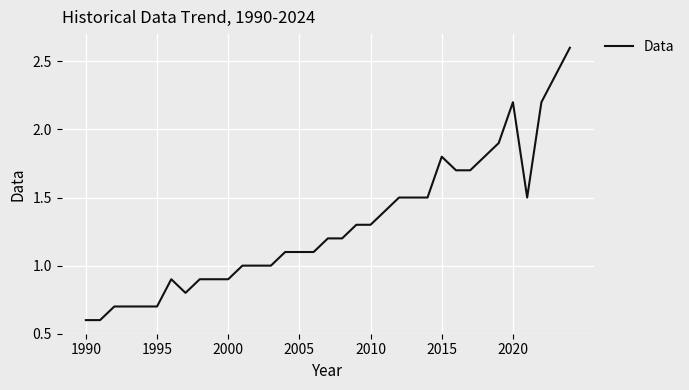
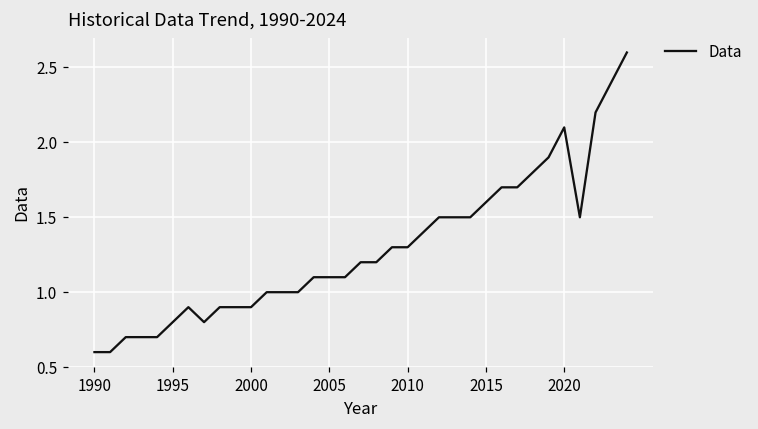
1995: 0.7 -> 0.8
2015: 1.8 -> 1.6
2020: 2.2 -> 2.1
